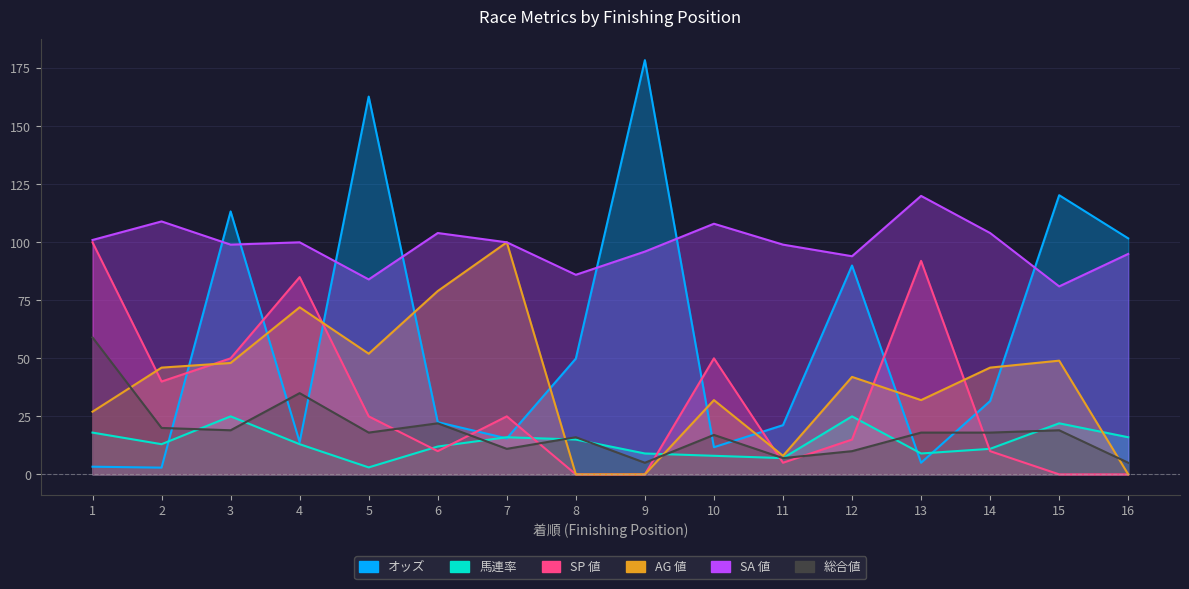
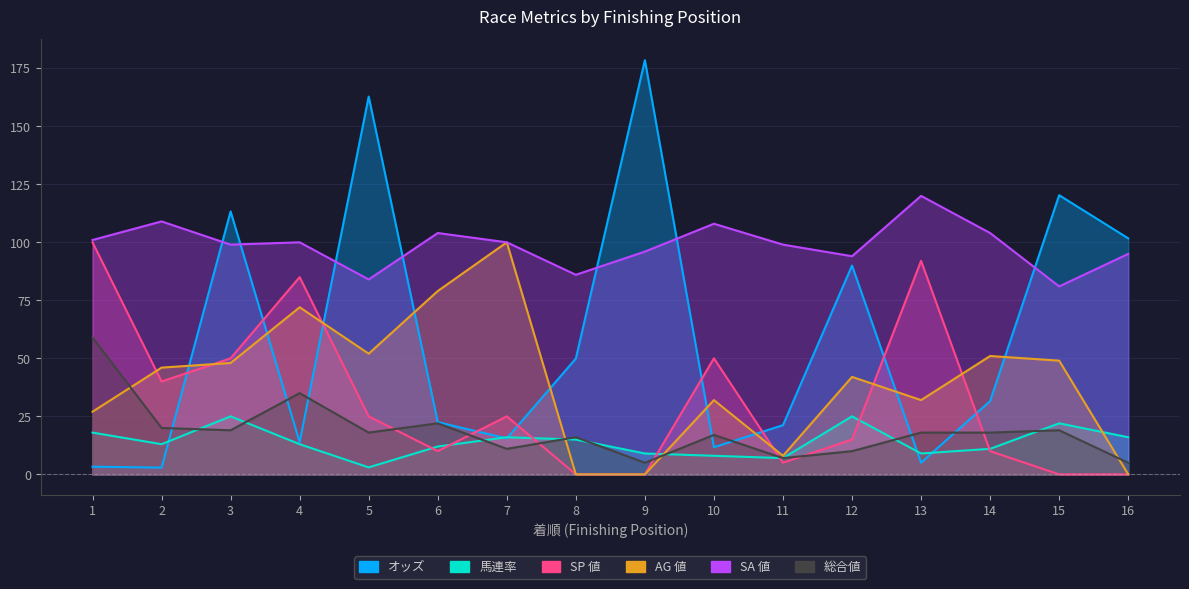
AG 値, 14: 46 -> 51
